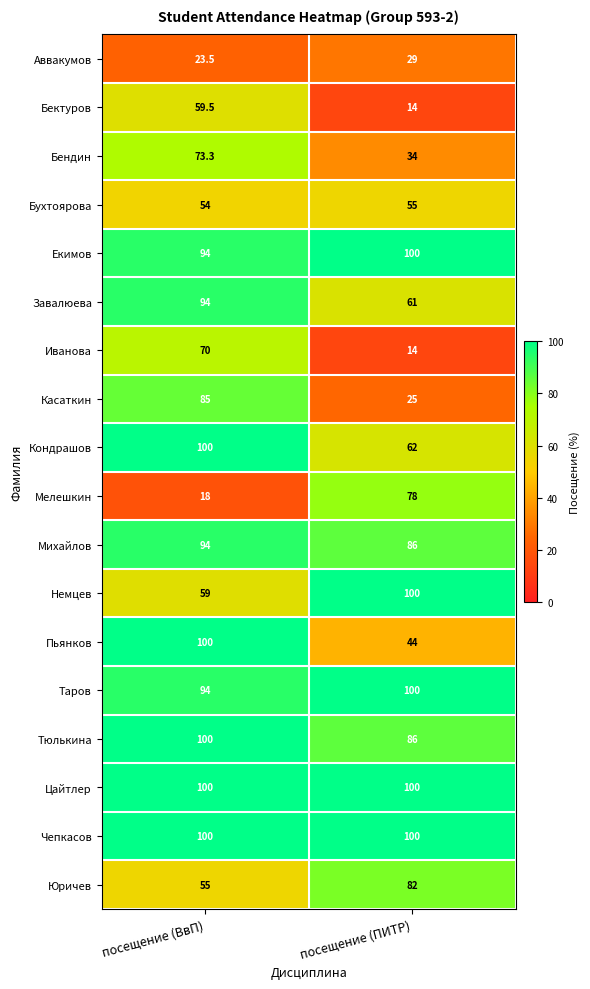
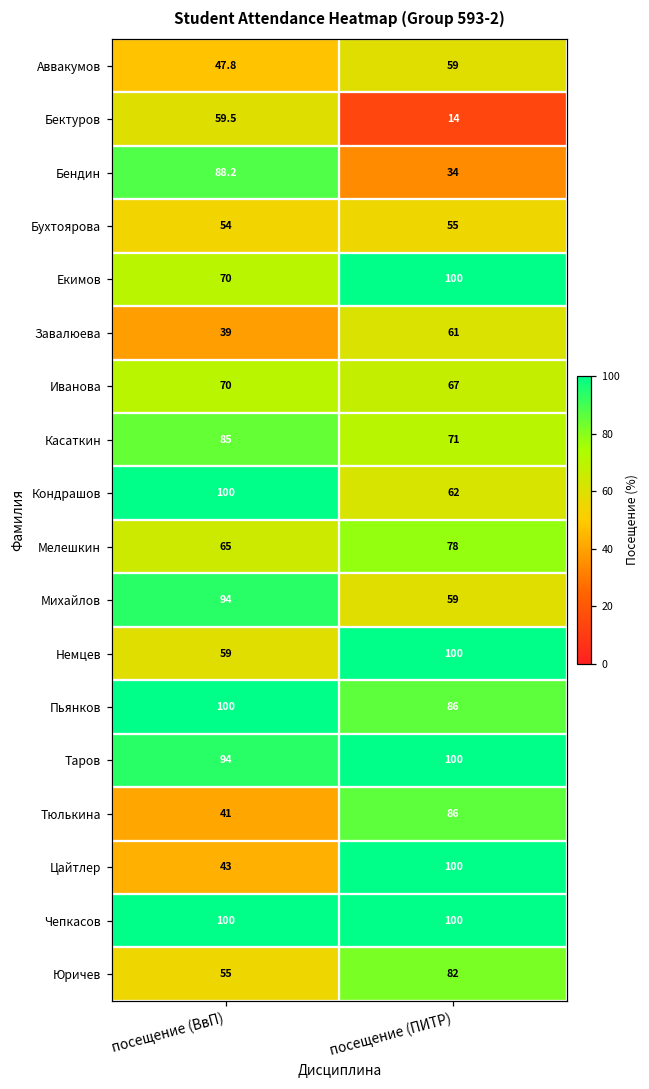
Аввакумов, посещение (ВвП): 23.5 -> 47.8
Аввакумов, посещение (ПИТР): 29 -> 59
Бендин, посещение (ВвП): 73.3 -> 88.2
Екимов, посещение (ВвП): 94 -> 70
Завалюева, посещение (ВвП): 94 -> 39
Иванова, посещение (ПИТР): 14 -> 67
Касаткин, посещение (ПИТР): 25 -> 71
Мелешкин, посещение (ВвП): 18 -> 65
Михайлов, посещение (ПИТР): 86 -> 59
Пьянков, посещение (ПИТР): 44 -> 86
Тюлькина, посещение (ВвП): 100 -> 41
Цайтлер, посещение (ВвП): 100 -> 43
